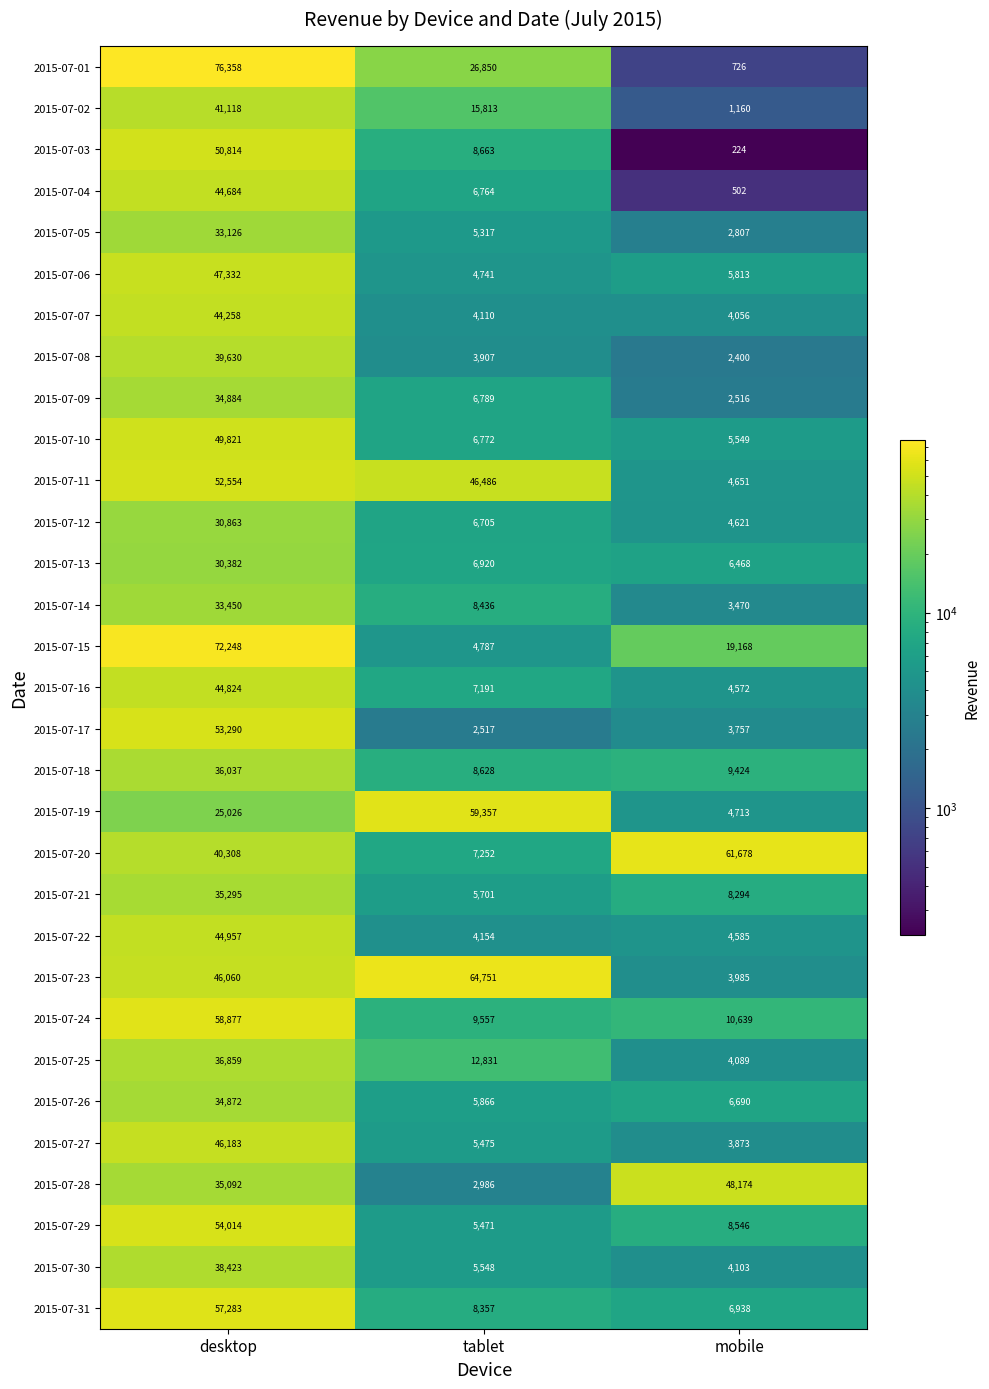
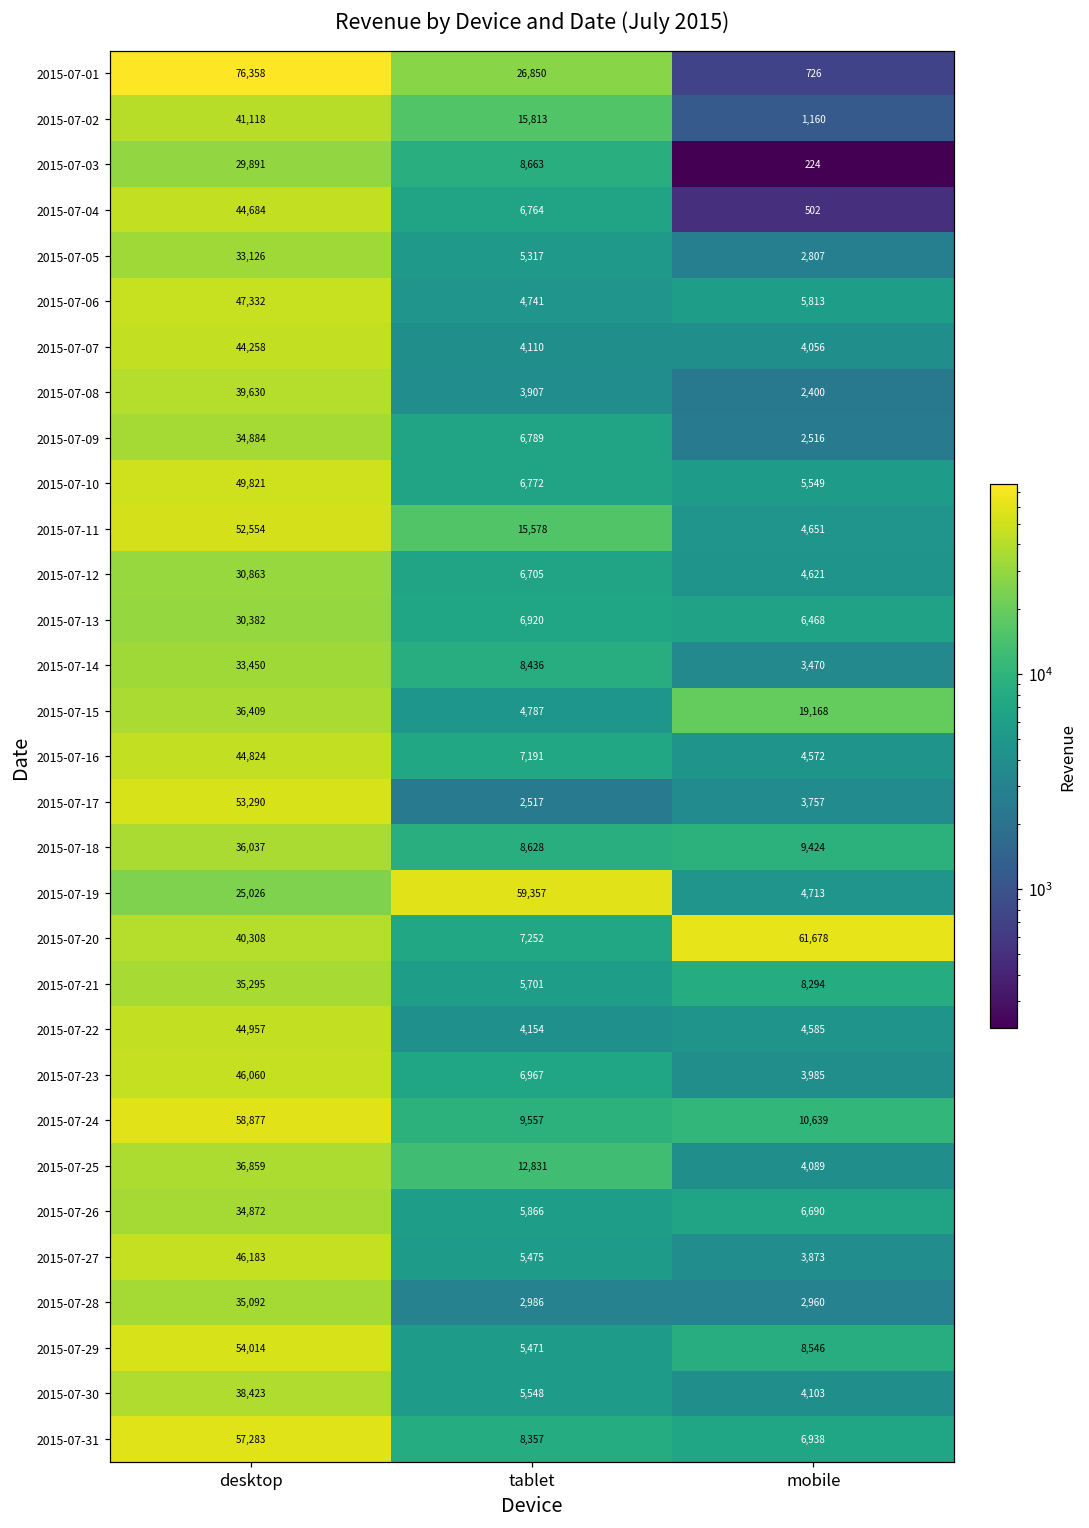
2015-07-03, desktop: 50,814 -> 29,891
2015-07-11, tablet: 46,486 -> 15,578
2015-07-15, desktop: 72,248 -> 36,409
2015-07-23, tablet: 64,751 -> 6,967
2015-07-28, mobile: 48,174 -> 2,960
